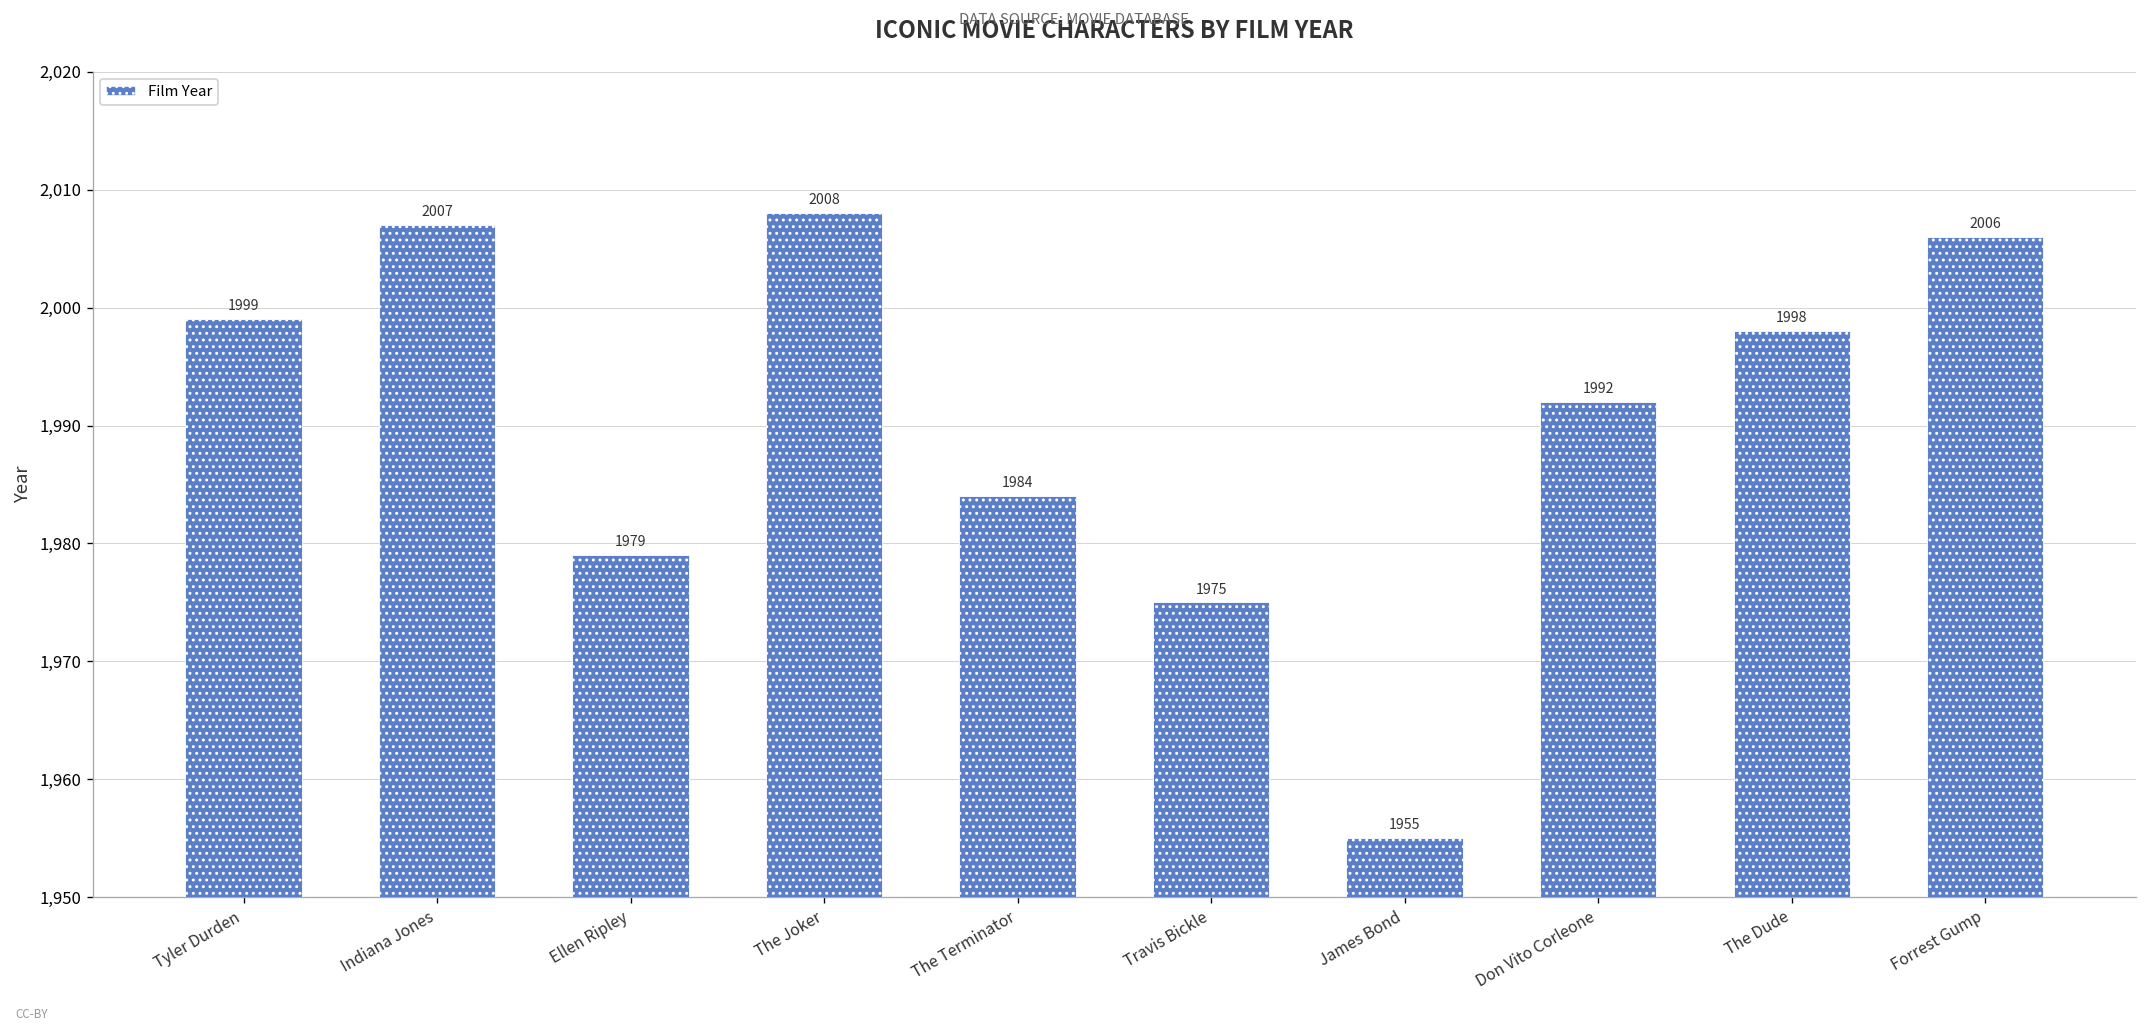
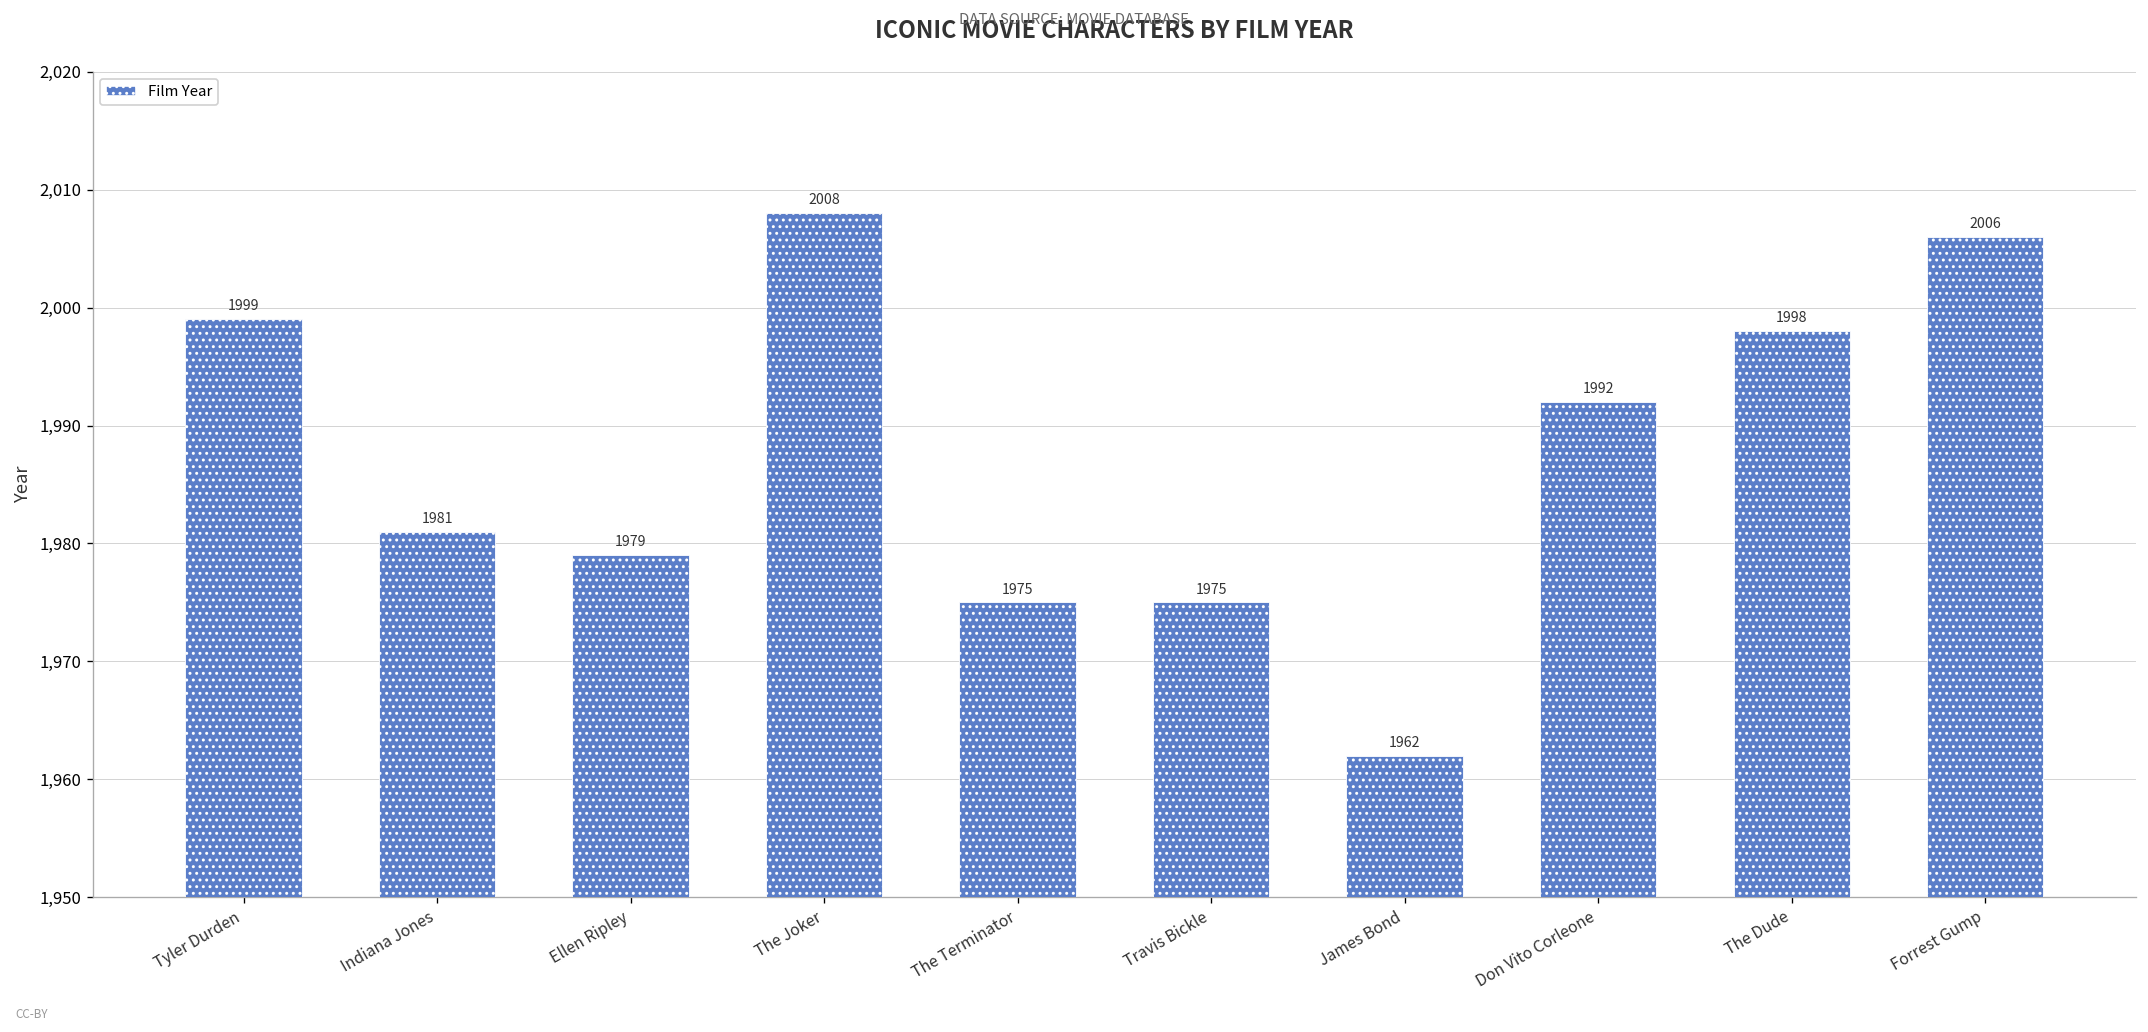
Indiana Jones: 2007 -> 1981
The Terminator: 1984 -> 1975
James Bond: 1955 -> 1962
